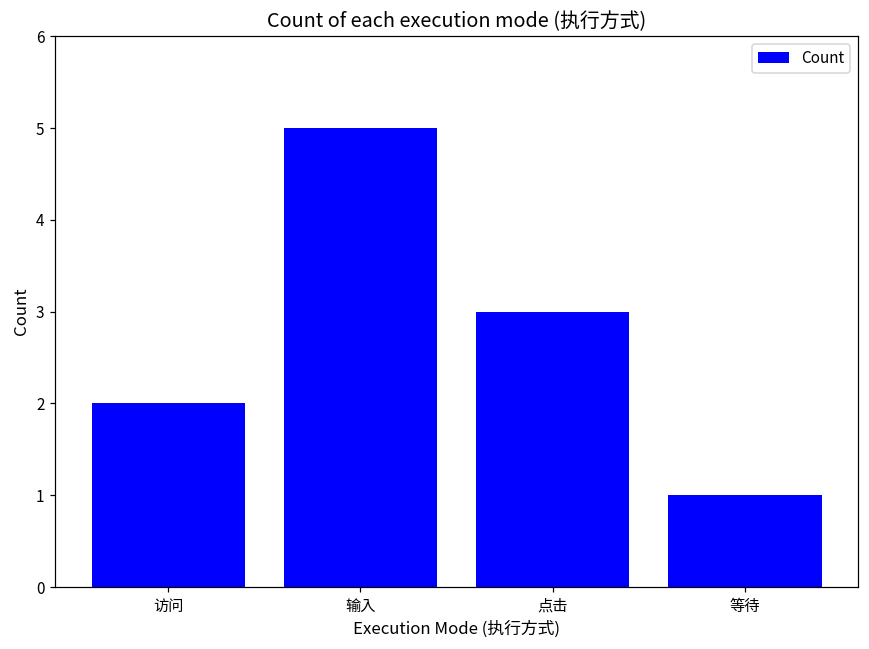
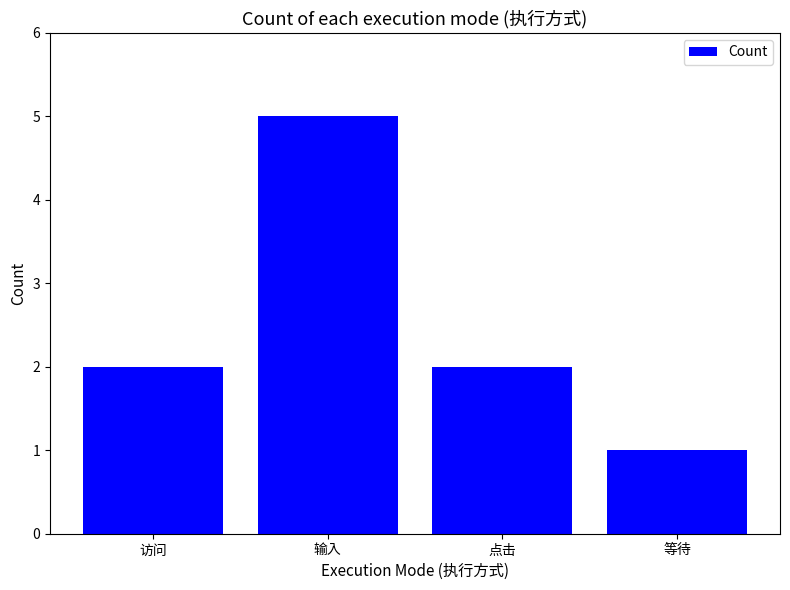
点击: 3 -> 2
